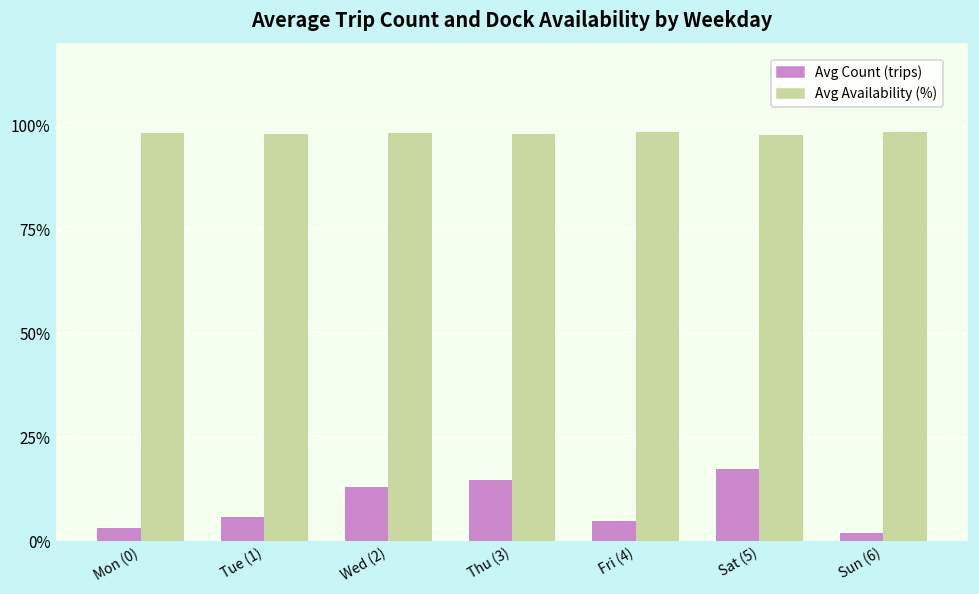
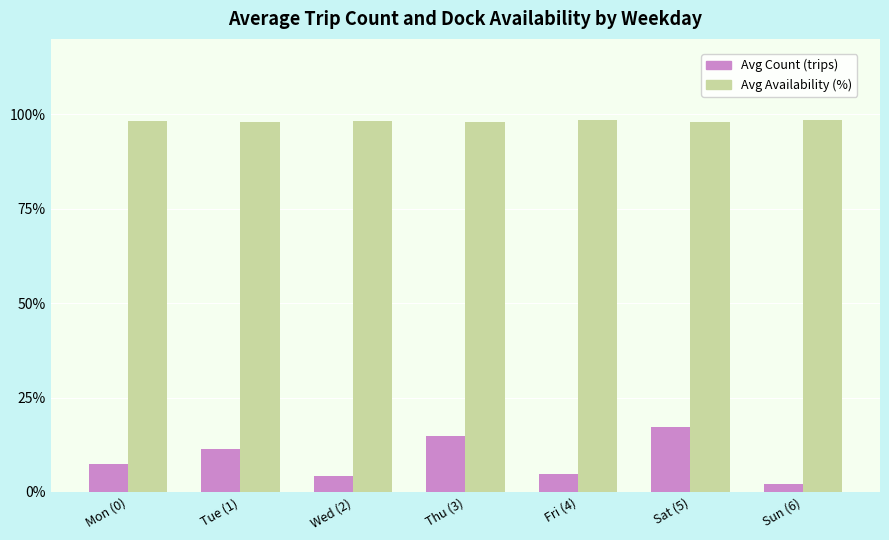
Avg Count (trips), Mon (0): 3% -> 8%
Avg Count (trips), Tue (1): 6% -> 11%
Avg Count (trips), Wed (2): 13% -> 4%
